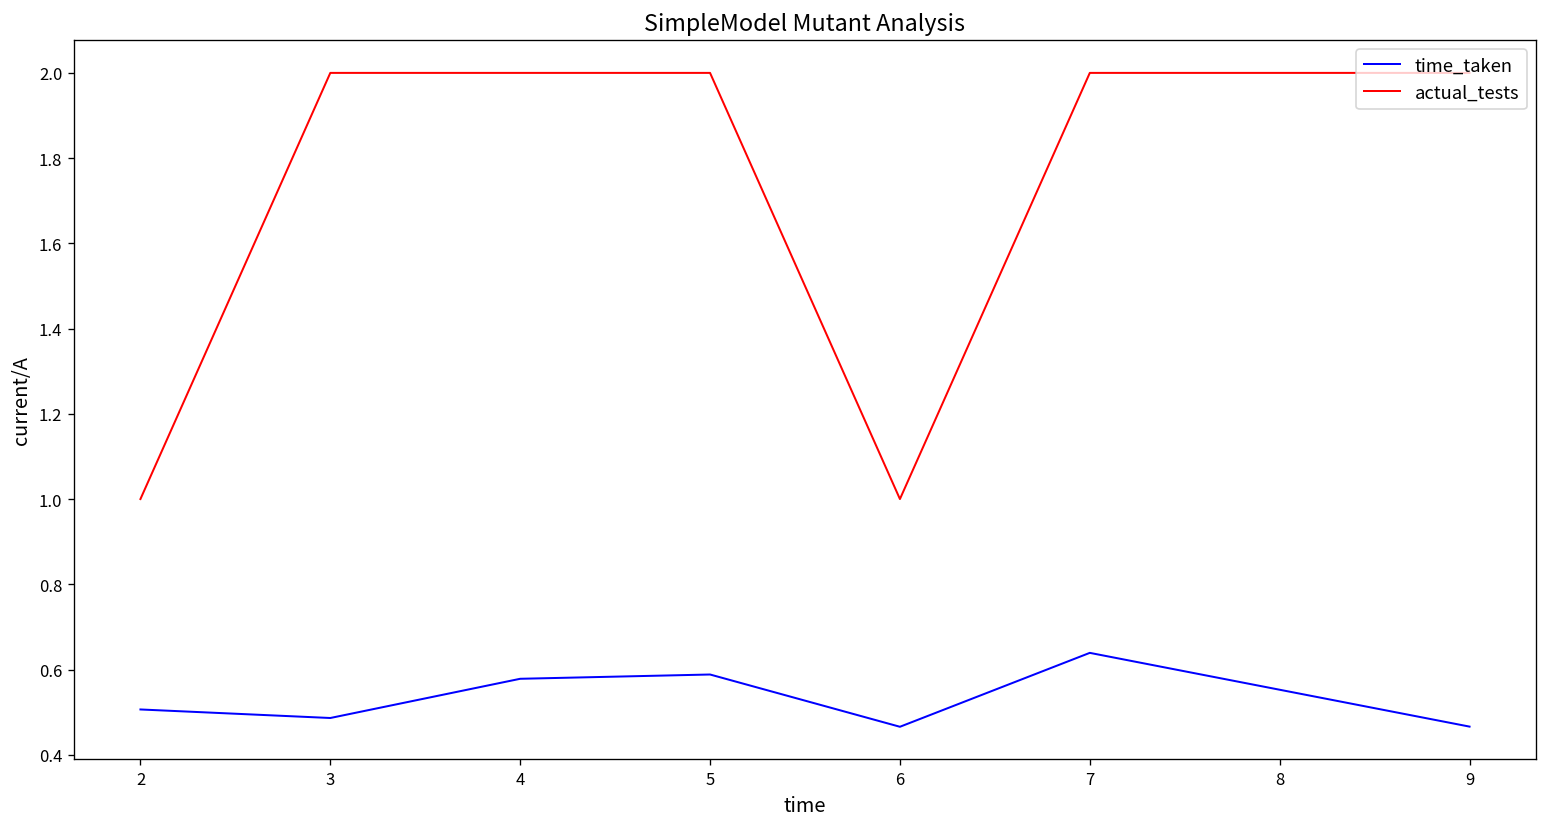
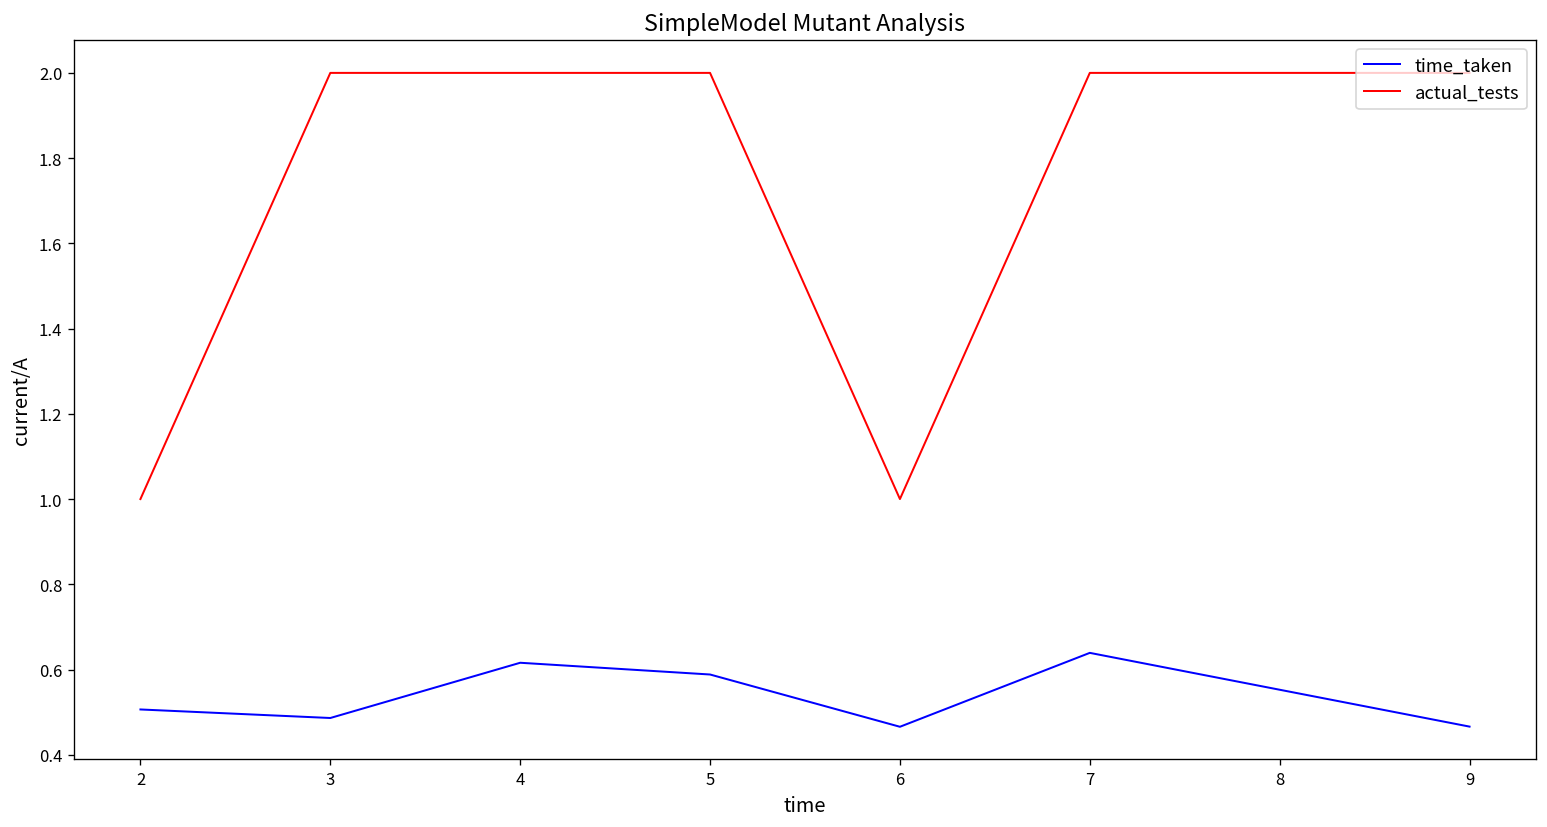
time_taken, 4: 0.58 -> 0.62
